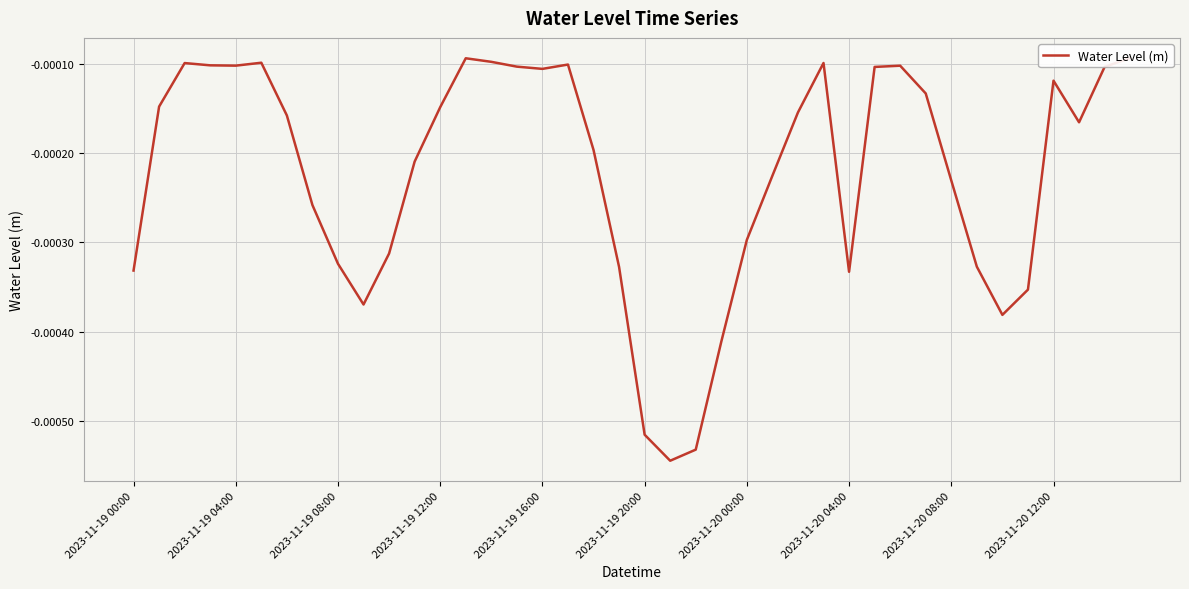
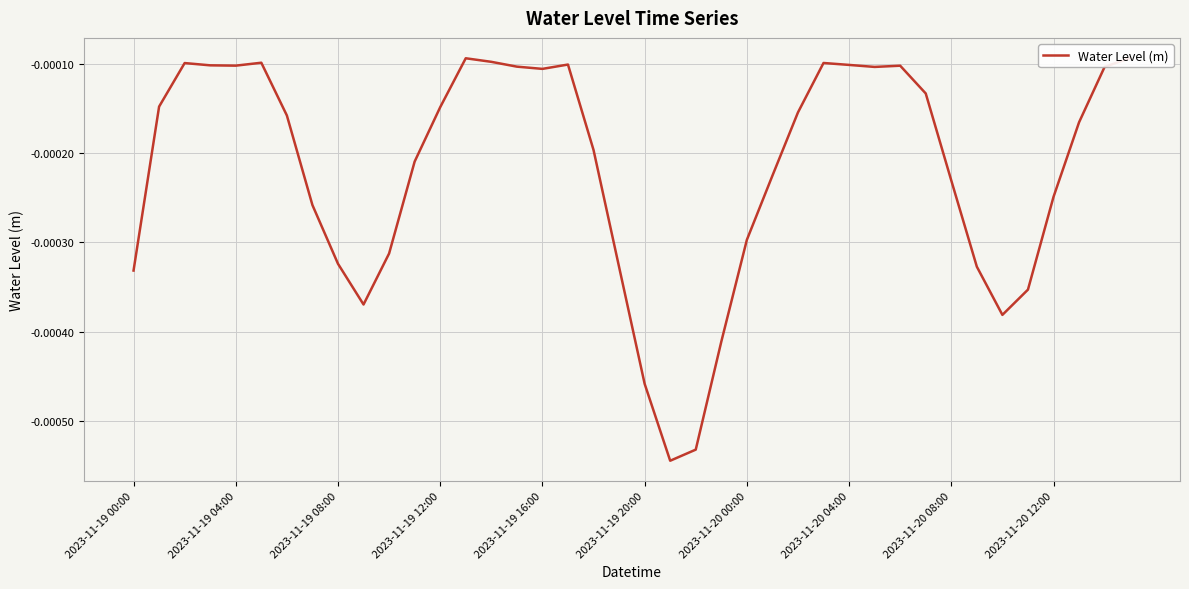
2023-11-19 20:00: -0.00052 -> -0.00046
2023-11-20 04:00: -0.00033 -> -0.00010
2023-11-20 12:00: -0.00012 -> -0.00025
